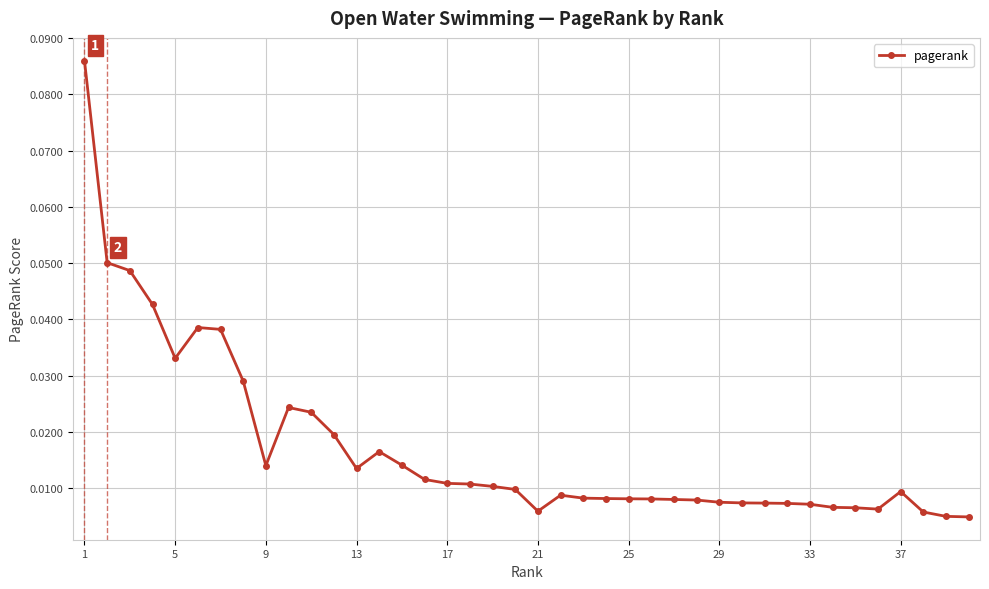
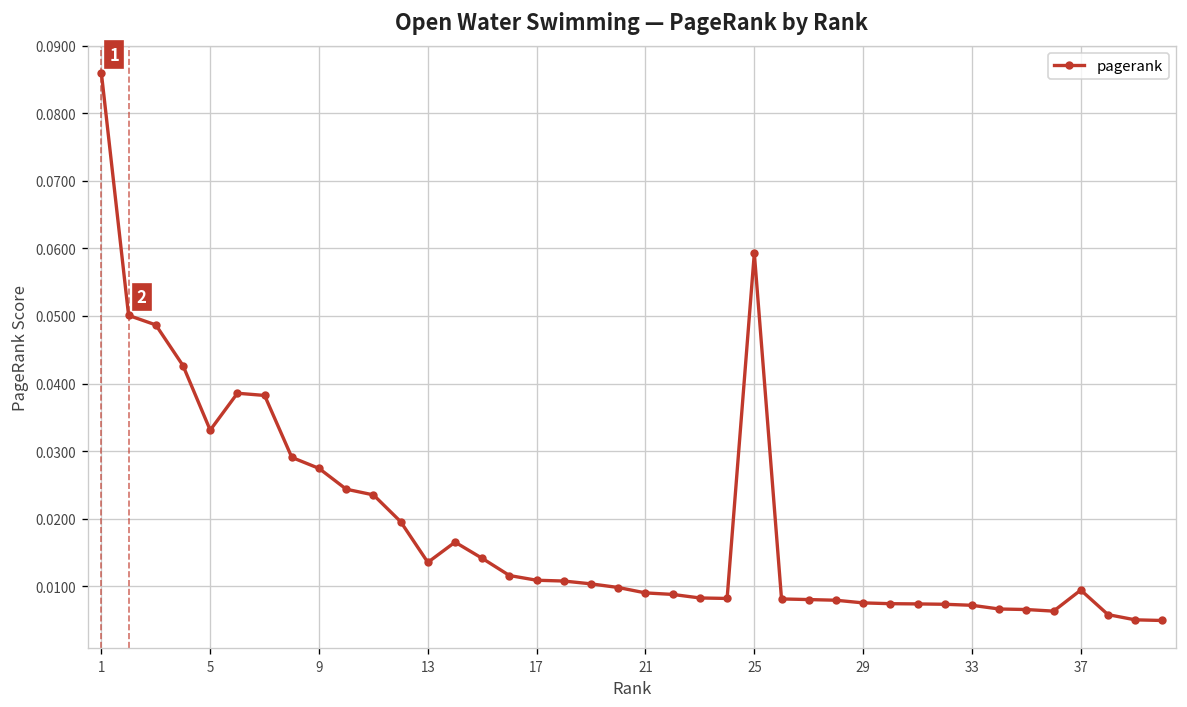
9: 0.014 -> 0.027
21: 0.006 -> 0.009
25: 0.008 -> 0.059
